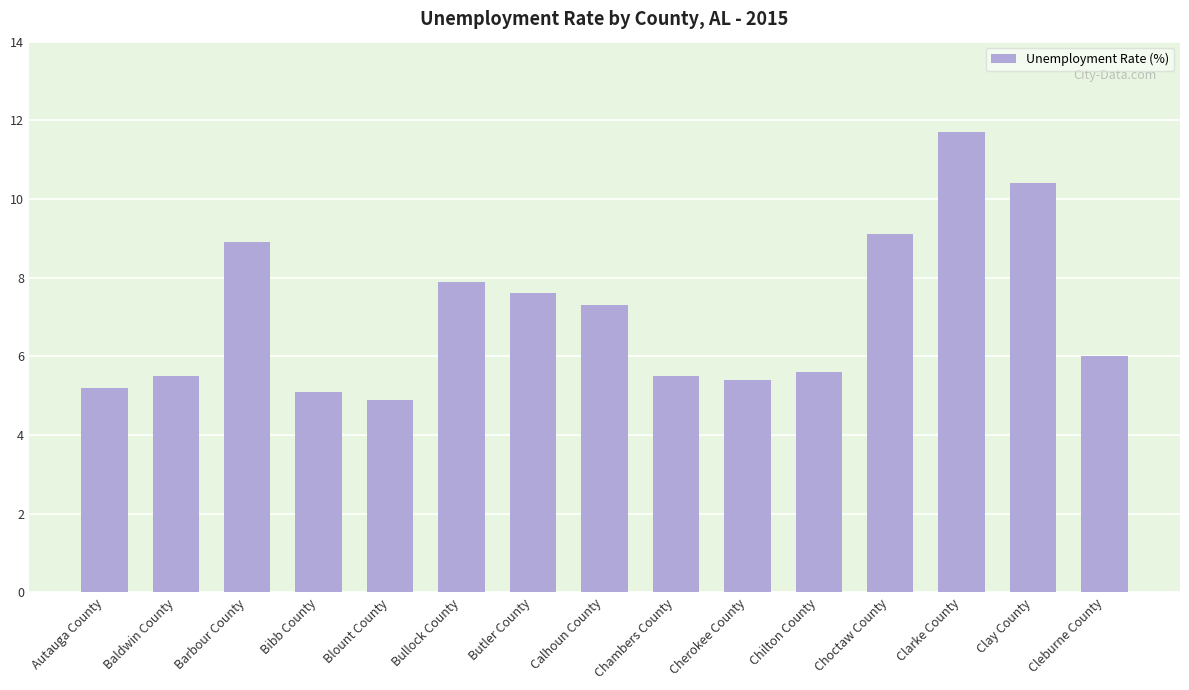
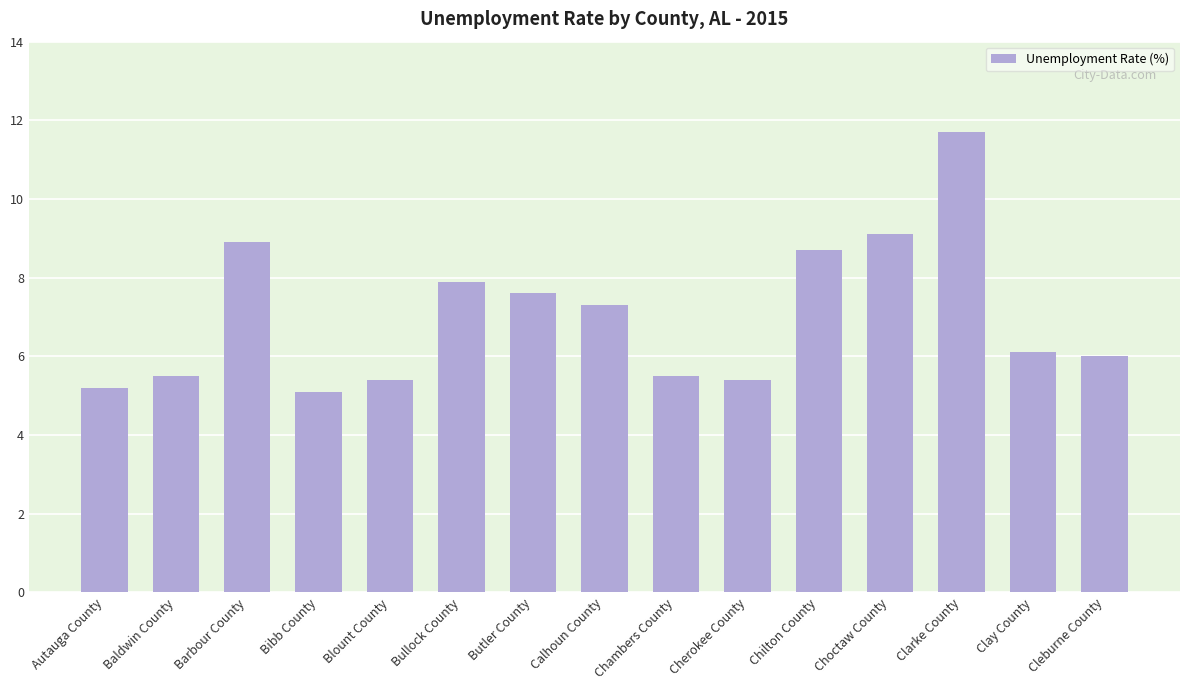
Blount County: 4.9 -> 5.4
Chilton County: 5.6 -> 8.7
Clay County: 10.4 -> 6.1
